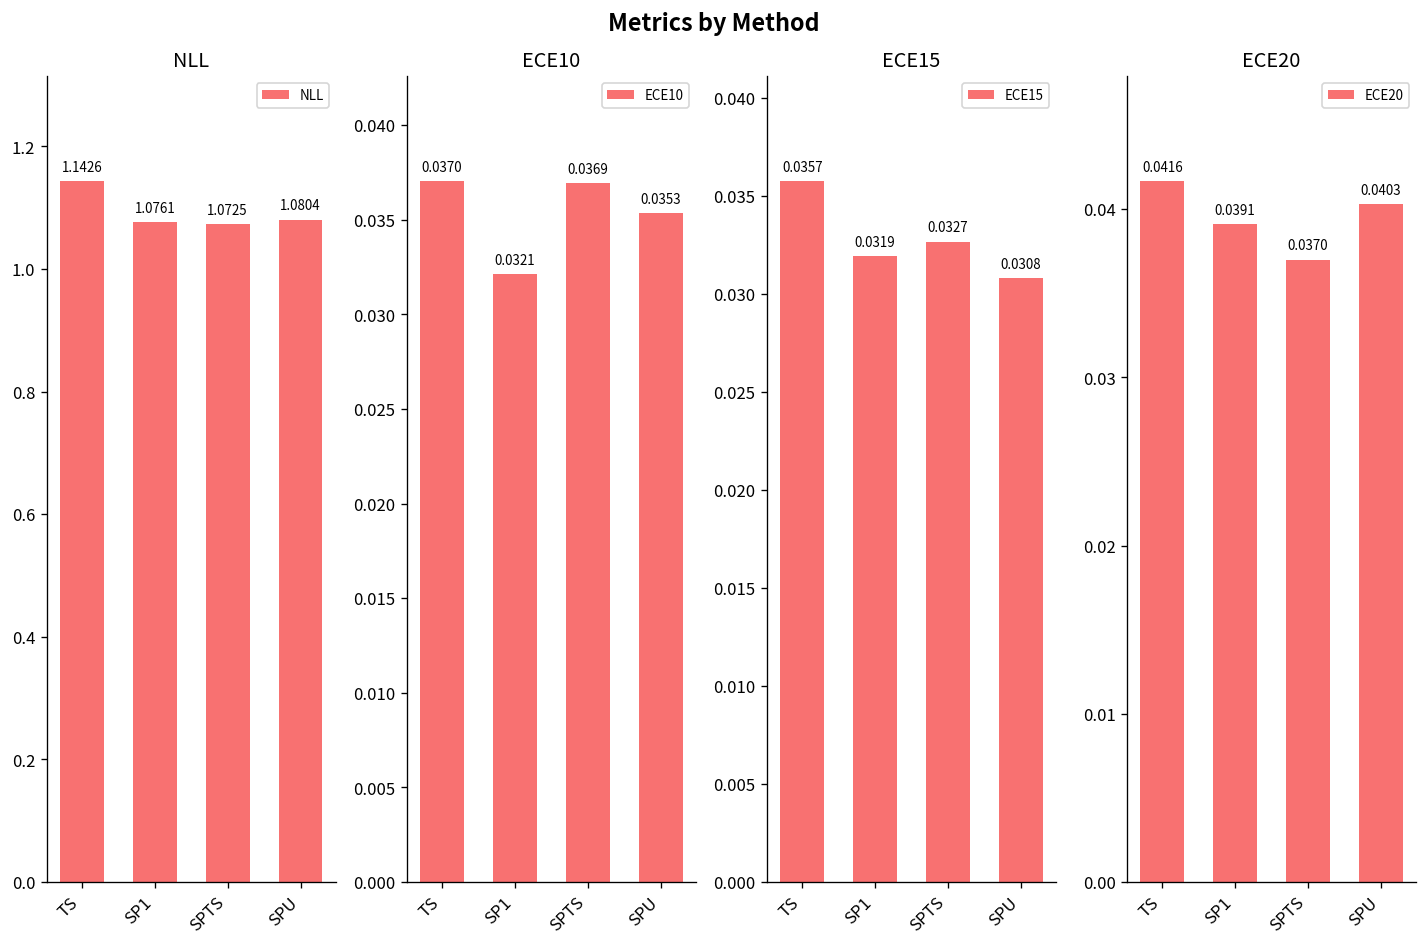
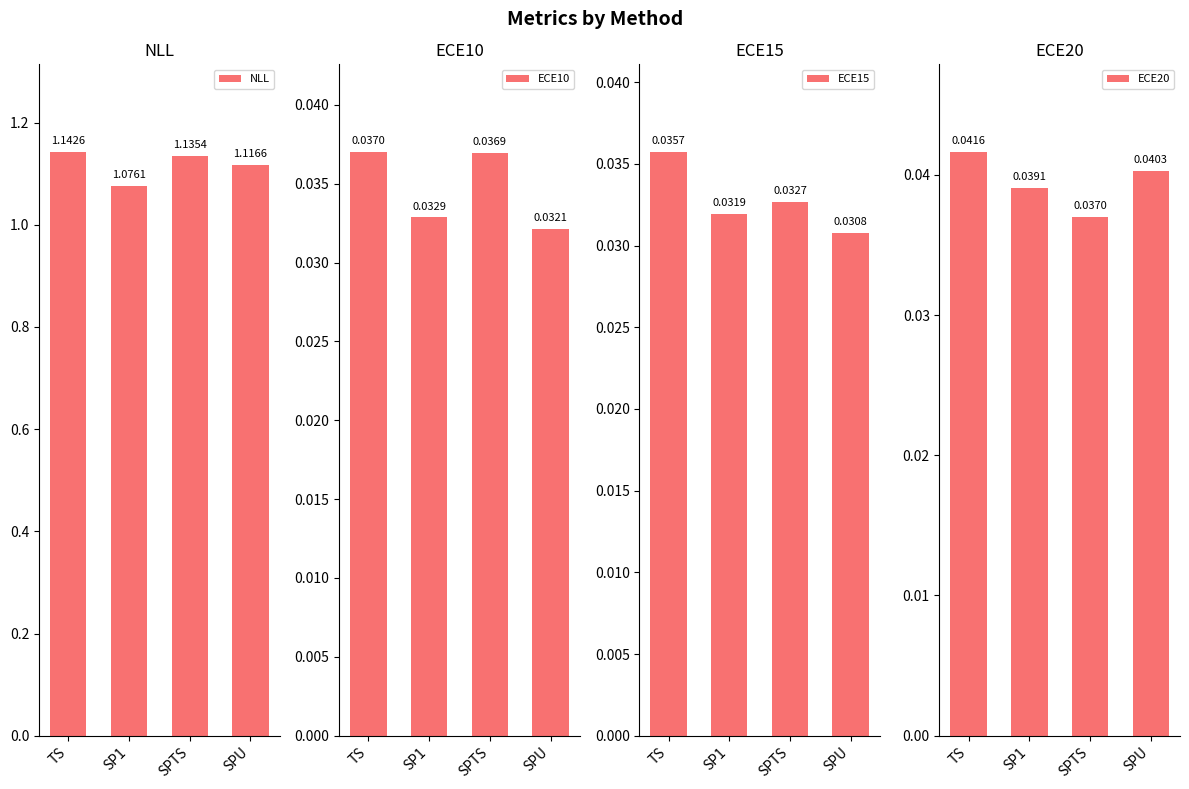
NLL, SPTS: 1.0725 -> 1.1354
NLL, SPU: 1.0804 -> 1.1166
ECE10, SP1: 0.0321 -> 0.0329
ECE10, SPU: 0.0353 -> 0.0321
